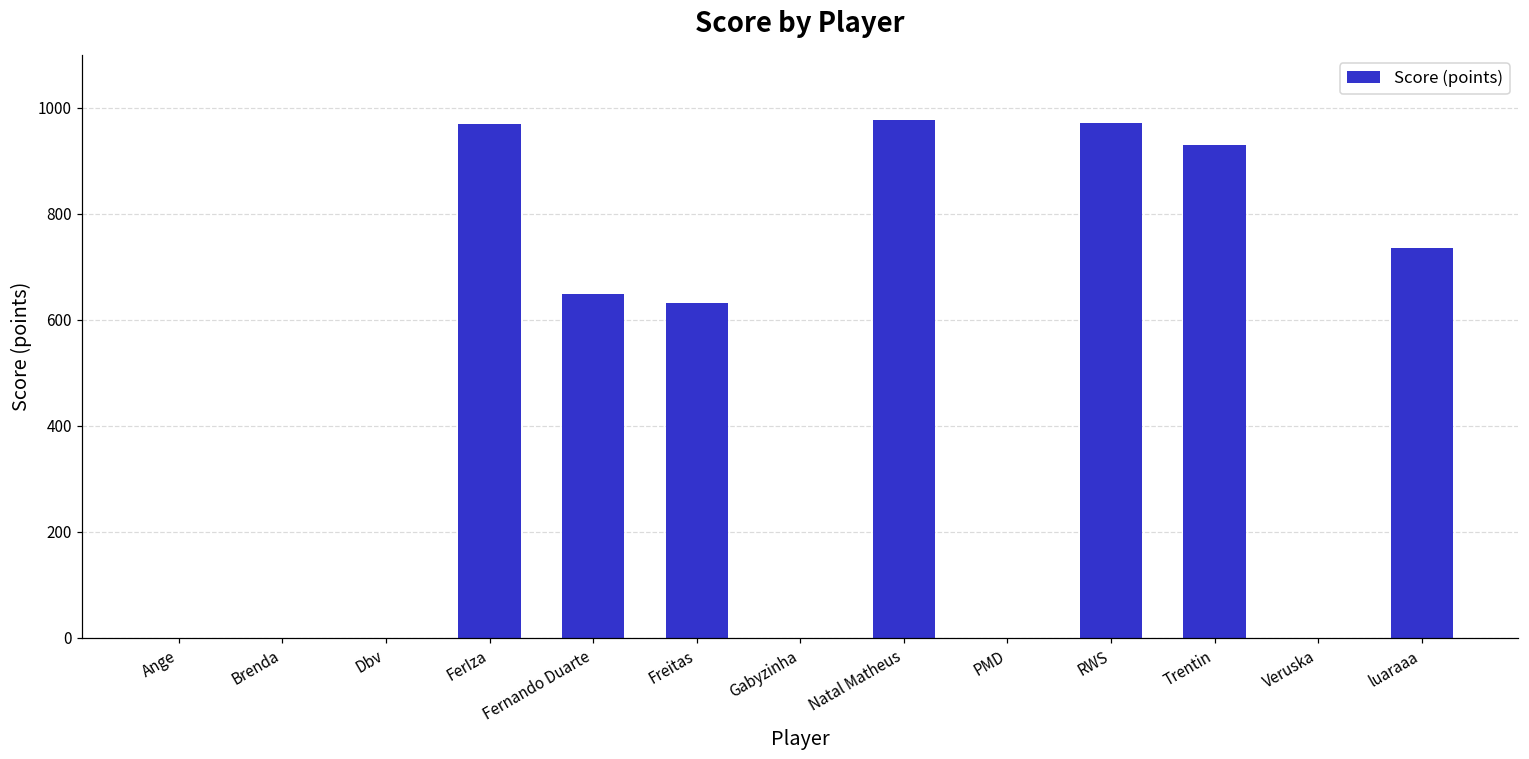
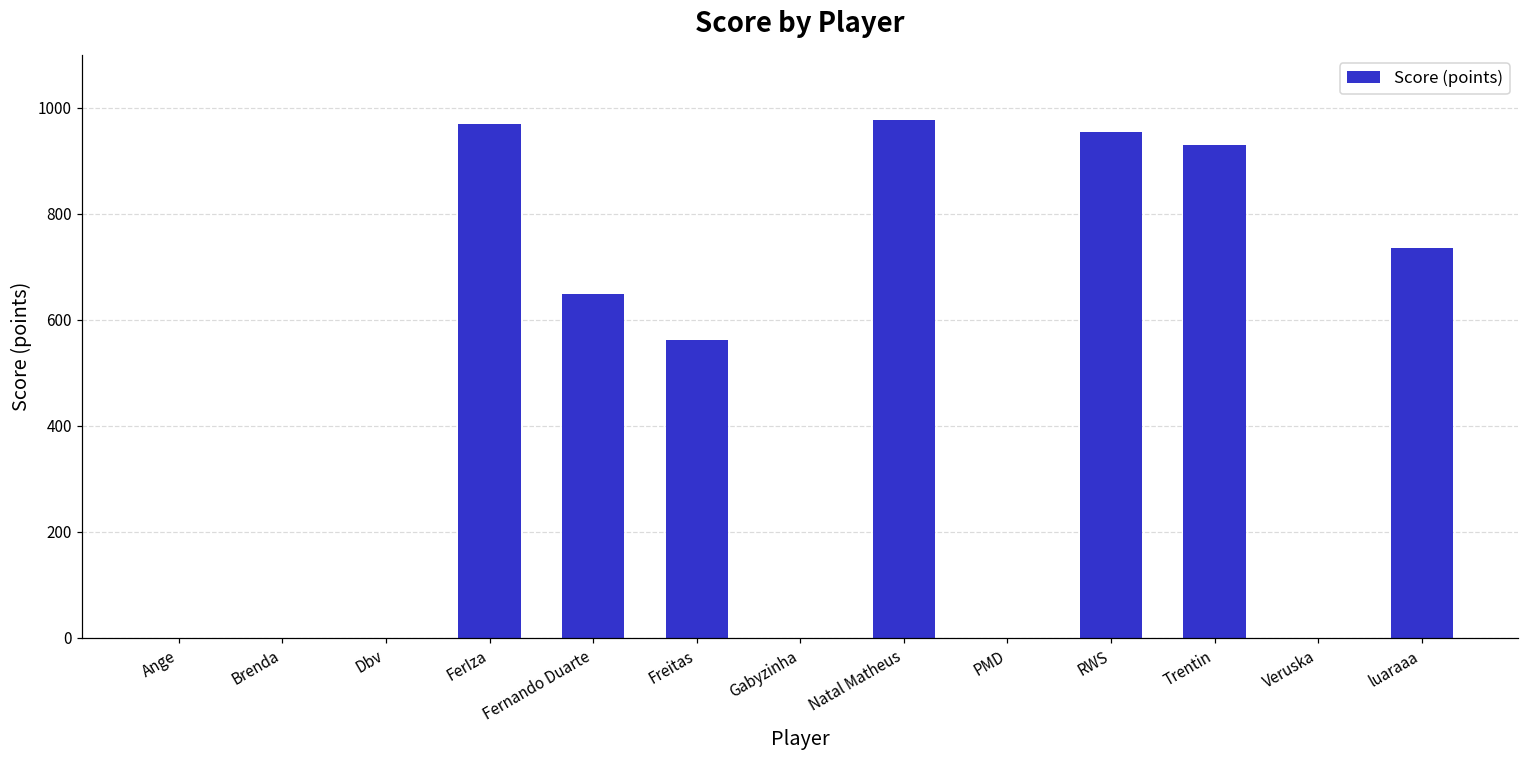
Freitas: 630 -> 560
RWS: 970 -> 950
